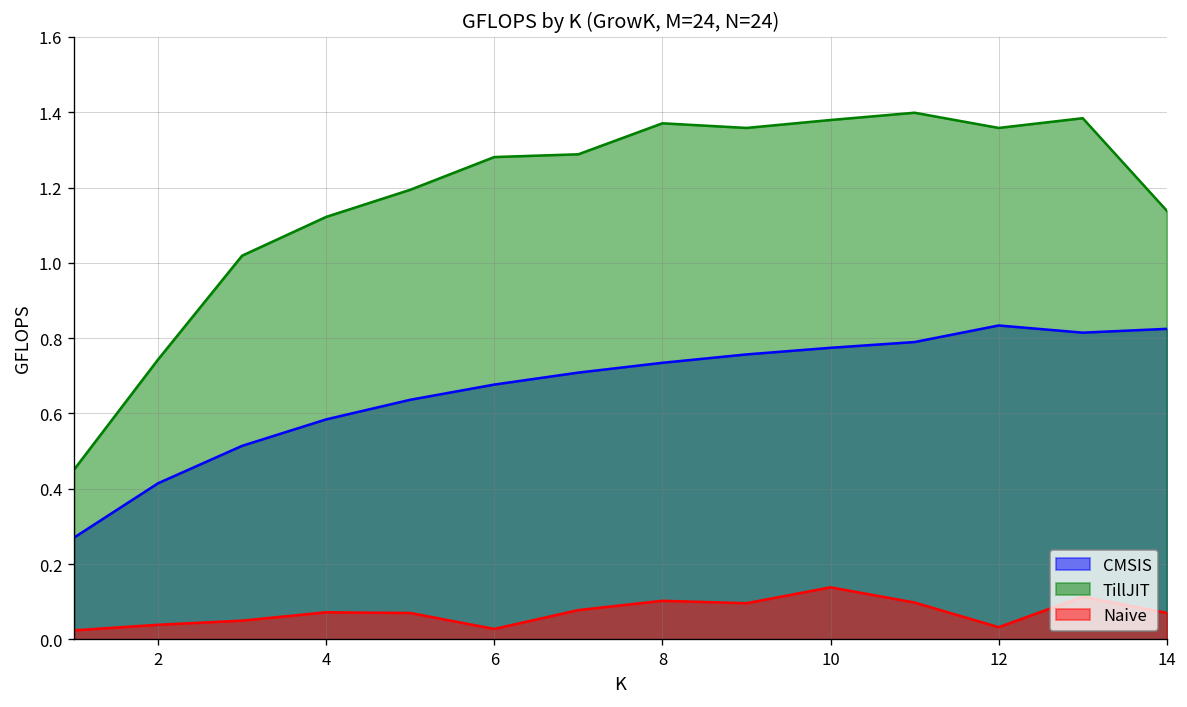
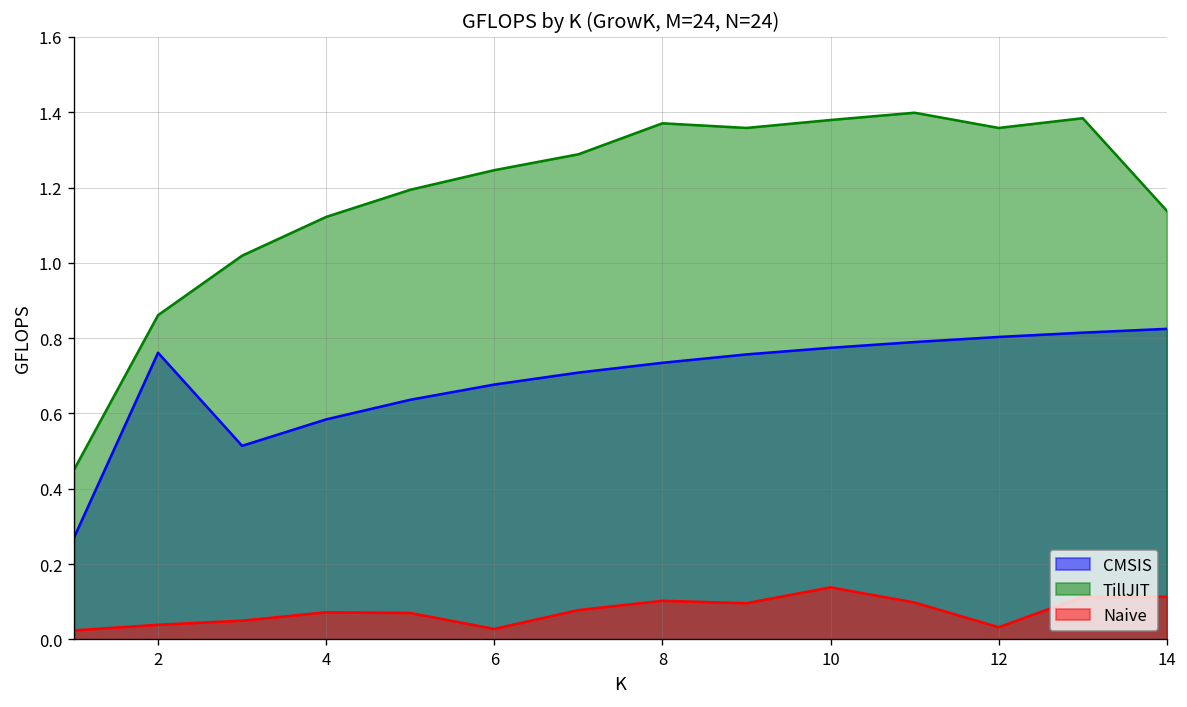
CMSIS, 2: 0.41 -> 0.76
TillJIT, 2: 0.74 -> 0.86
TillJIT, 6: 1.28 -> 1.25
CMSIS, 12: 0.83 -> 0.80
Naive, 14: 0.07 -> 0.11
